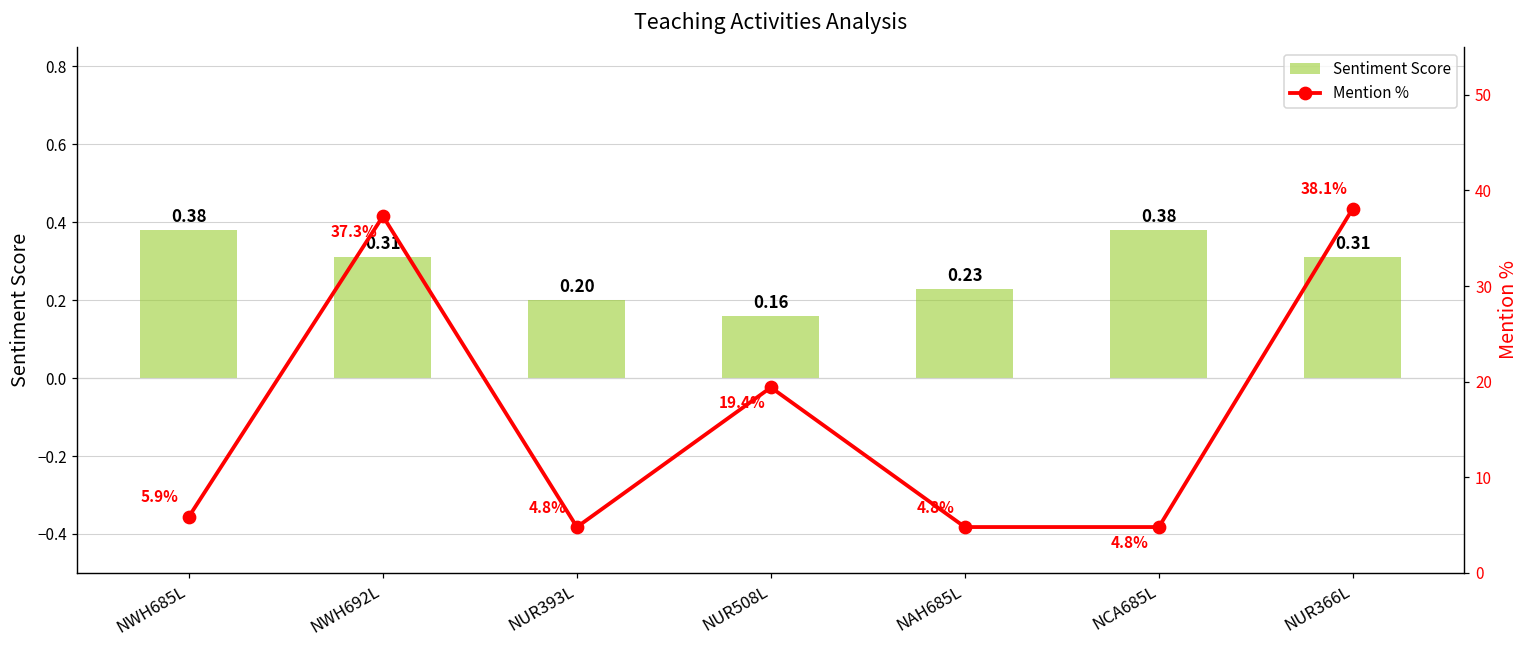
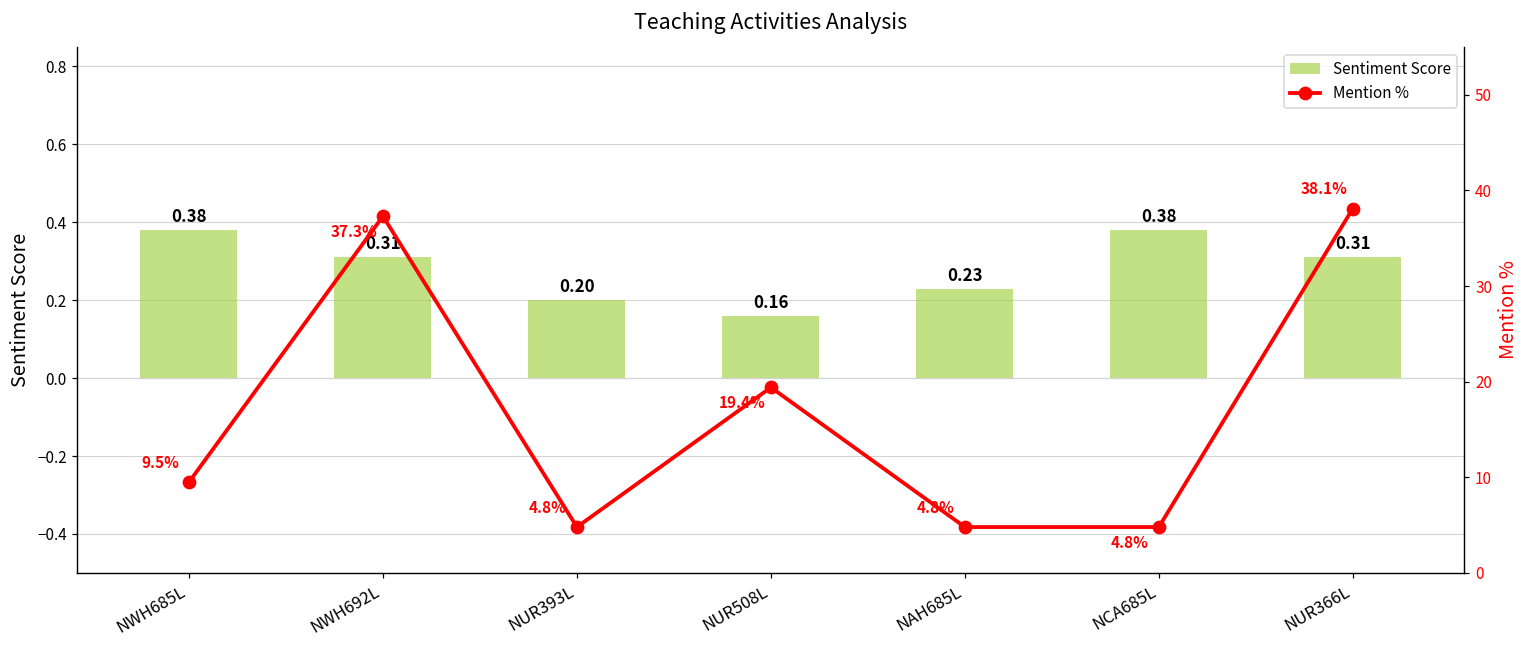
Mention %, NWH685L: 5.9% -> 9.5%
